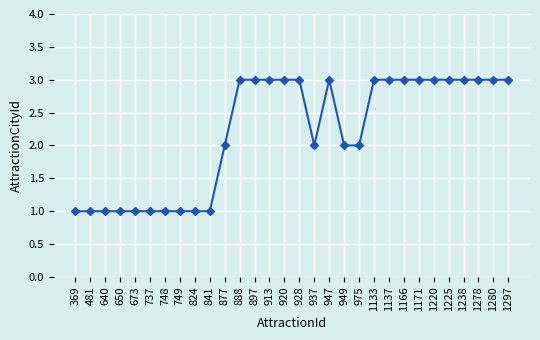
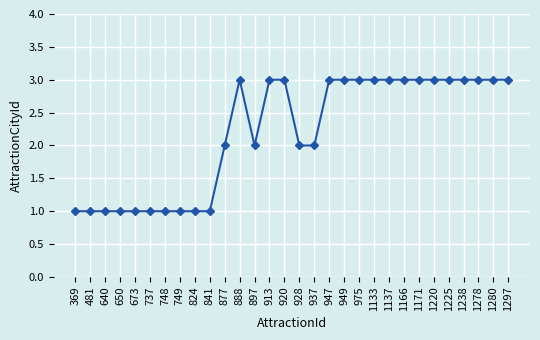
897: 3 -> 2
928: 3 -> 2
949: 2 -> 3
975: 2 -> 3
